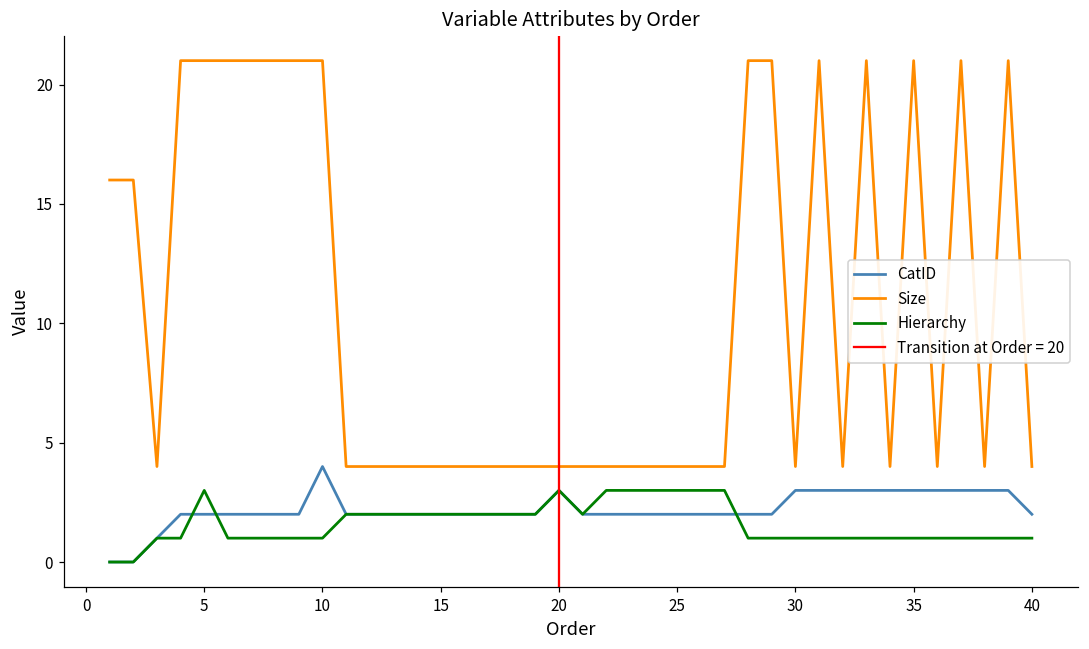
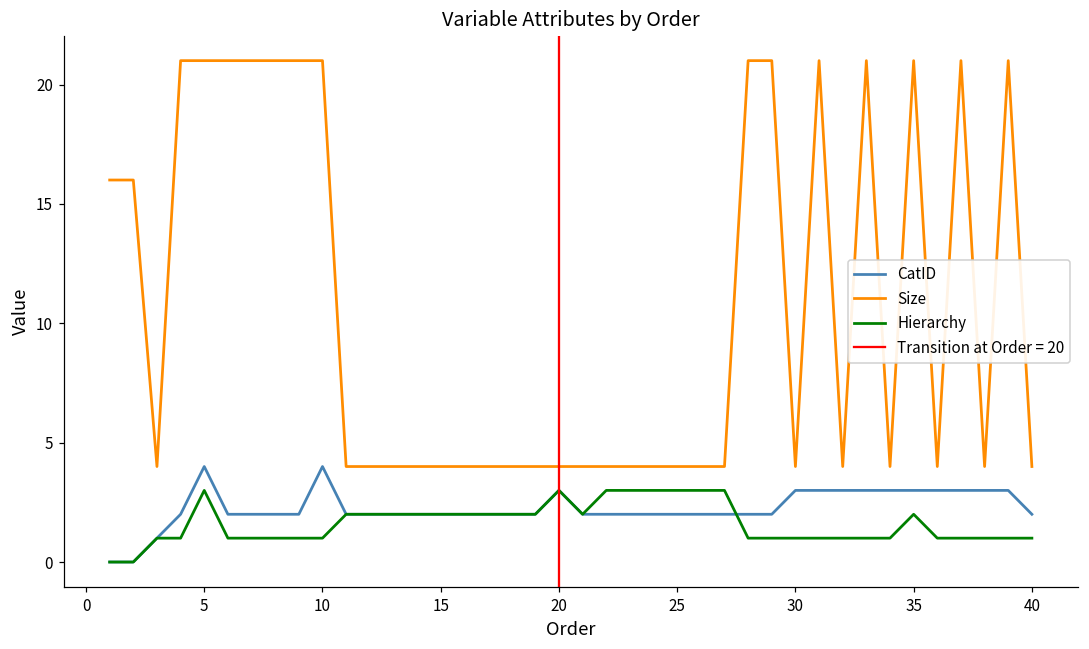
CatID, 5: 2 -> 4
Hierarchy, 35: 1 -> 2
